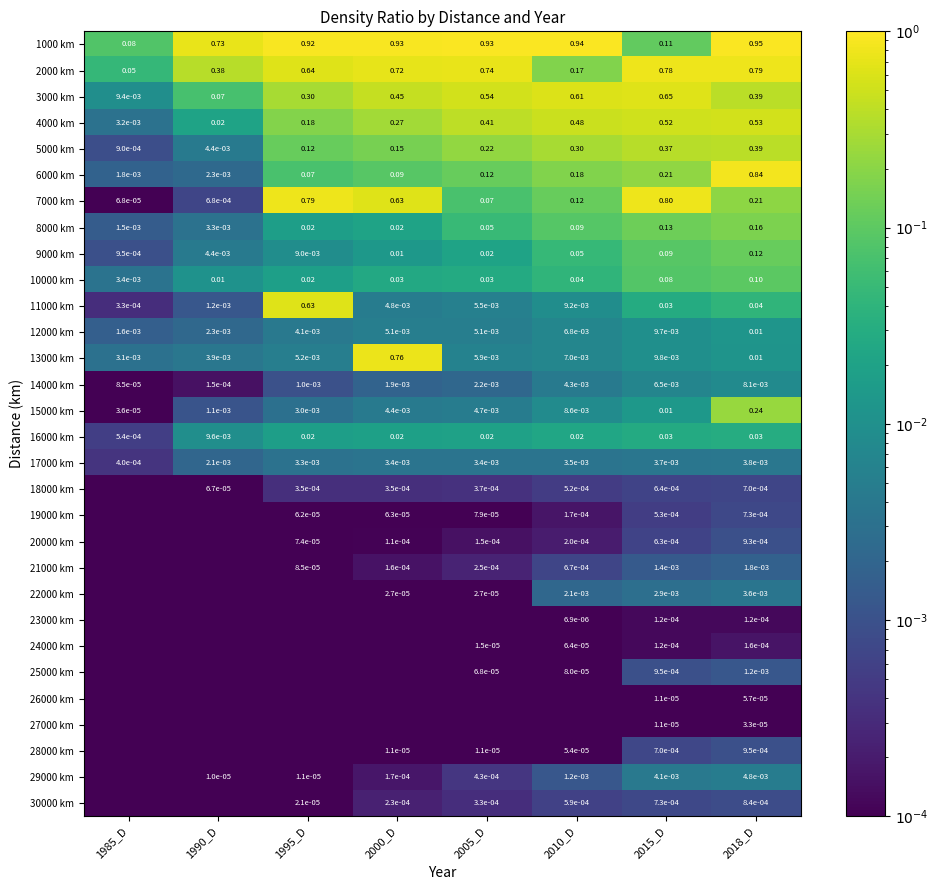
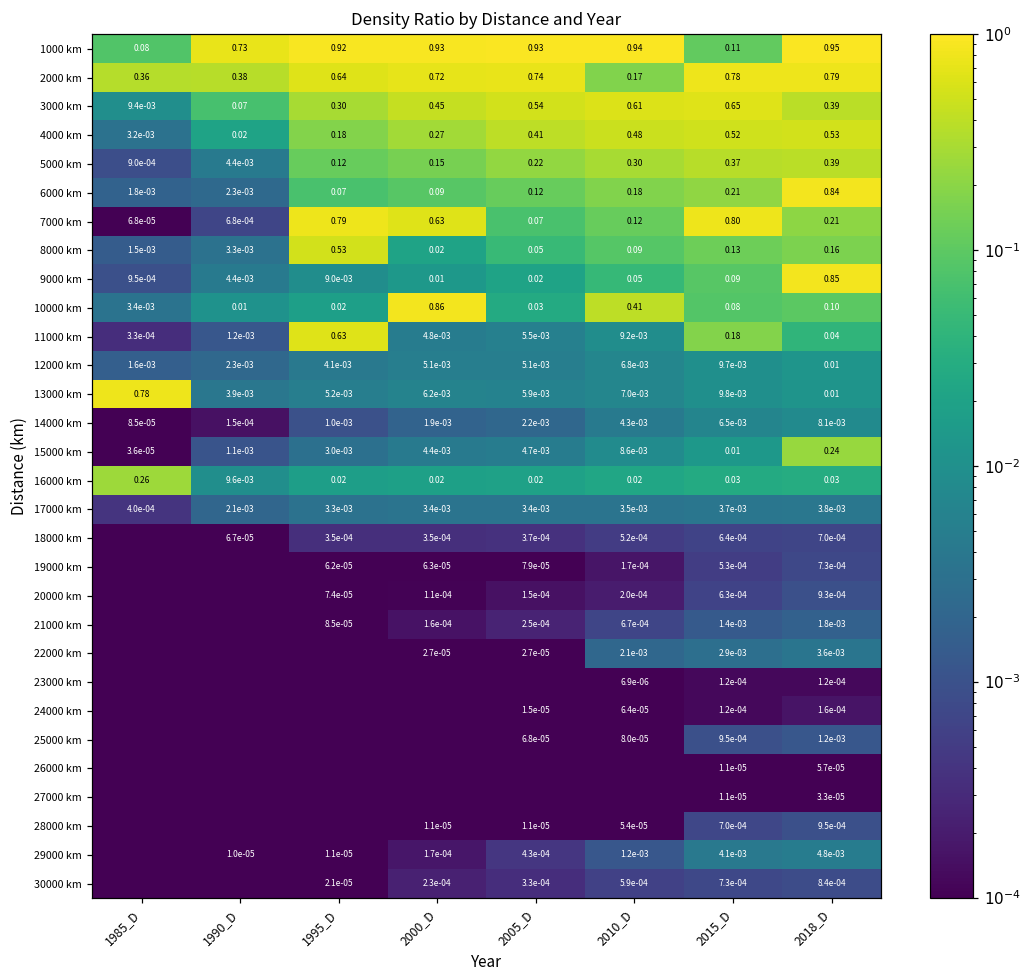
2000 km, 1985_D: 0.05 -> 0.36
8000 km, 1995_D: 0.02 -> 0.53
9000 km, 2018_D: 0.12 -> 0.85
10000 km, 2000_D: 0.03 -> 0.86
10000 km, 2010_D: 0.04 -> 0.41
11000 km, 2015_D: 0.03 -> 0.18
13000 km, 1985_D: 3.1e-03 -> 0.78
13000 km, 2000_D: 0.76 -> 6.2e-03
16000 km, 1985_D: 5.4e-04 -> 0.26
